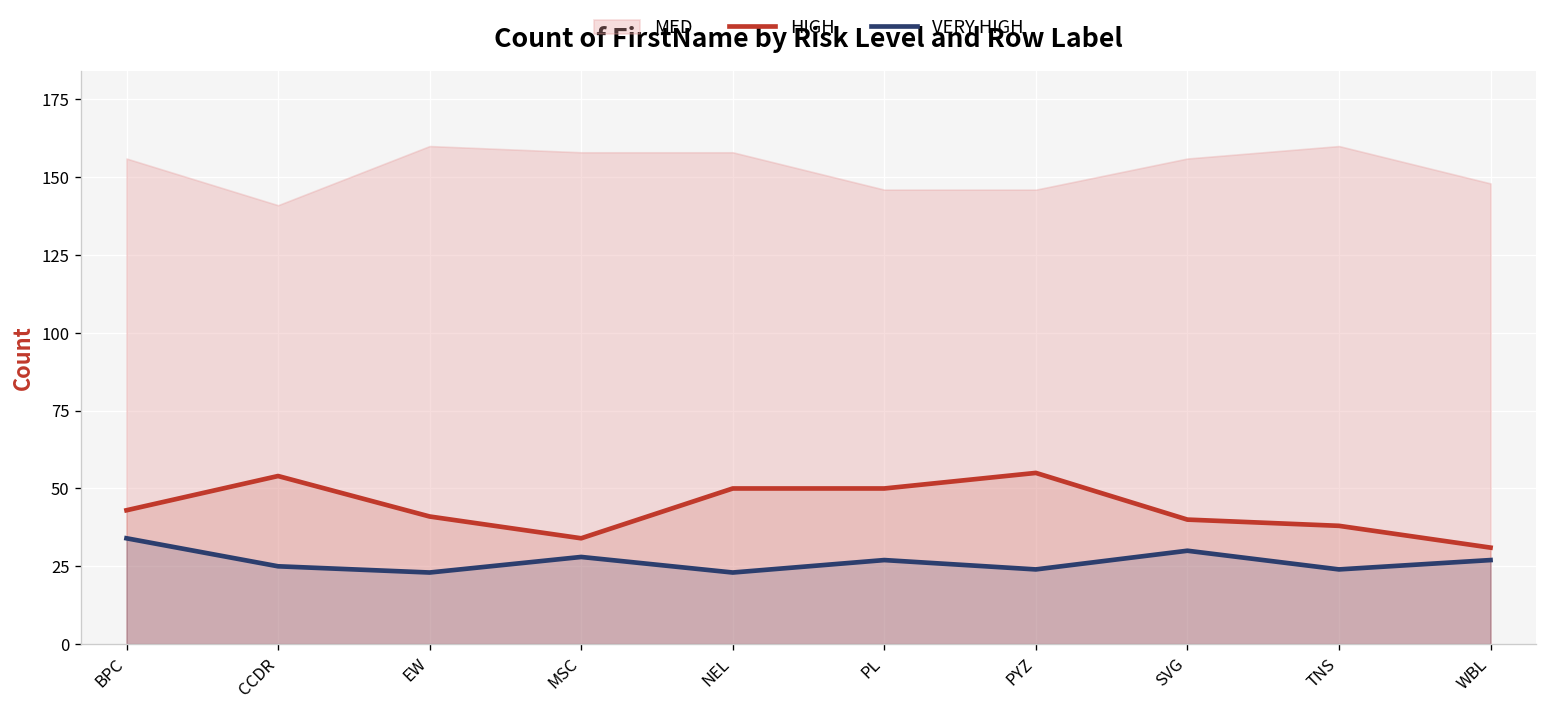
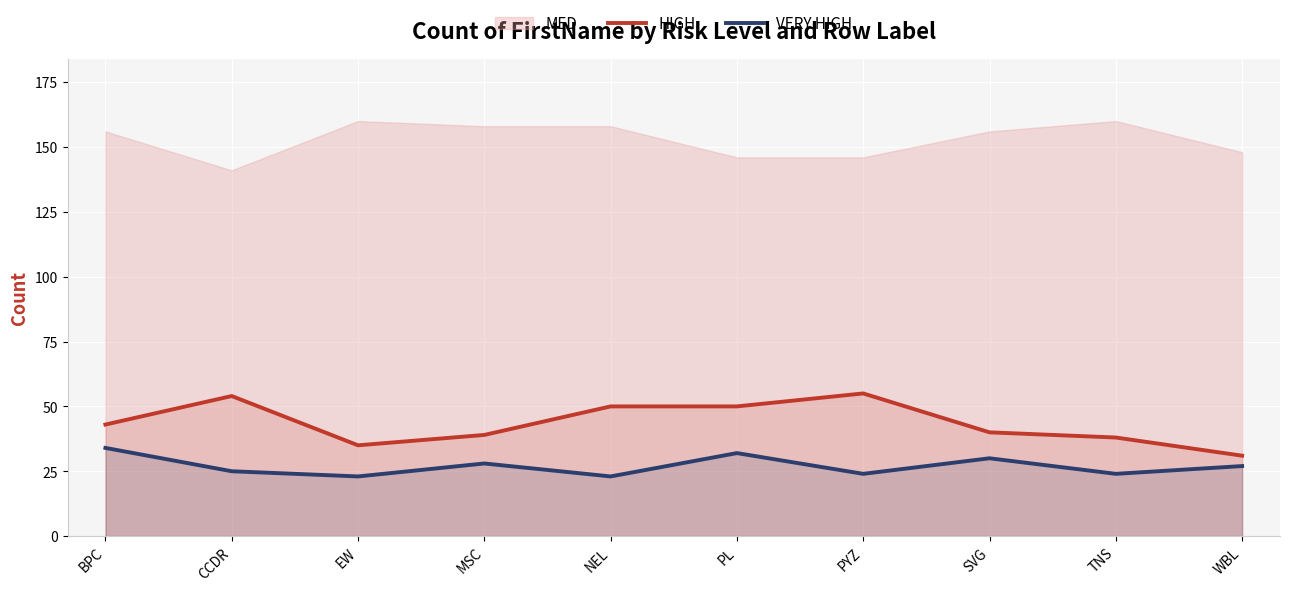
HIGH, EW: 41 -> 35
HIGH, MSC: 34 -> 39
VERY HIGH, PL: 27 -> 32
